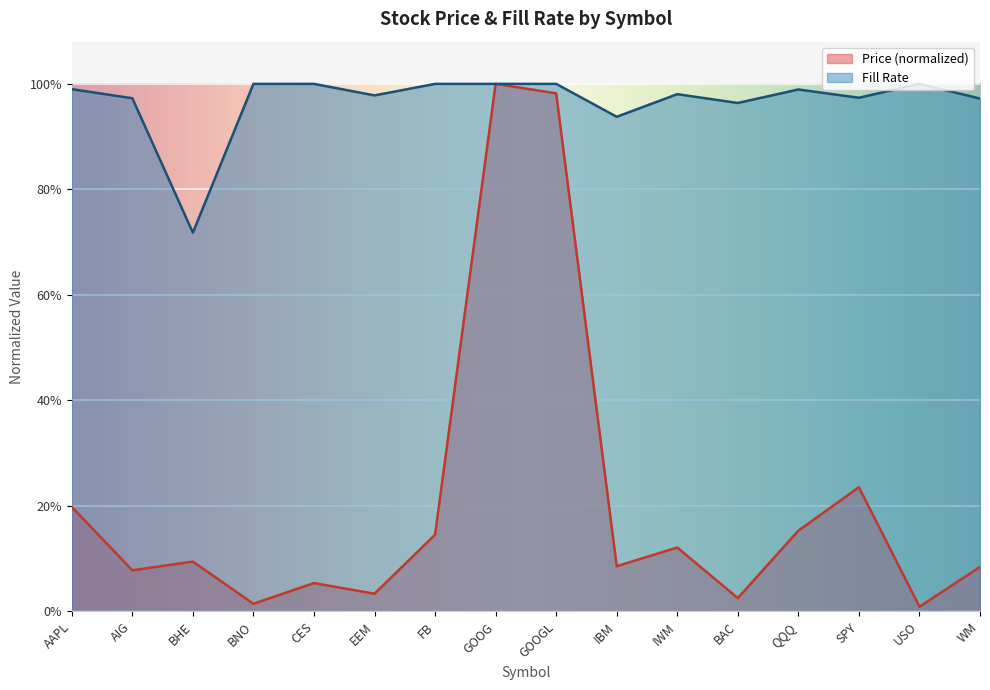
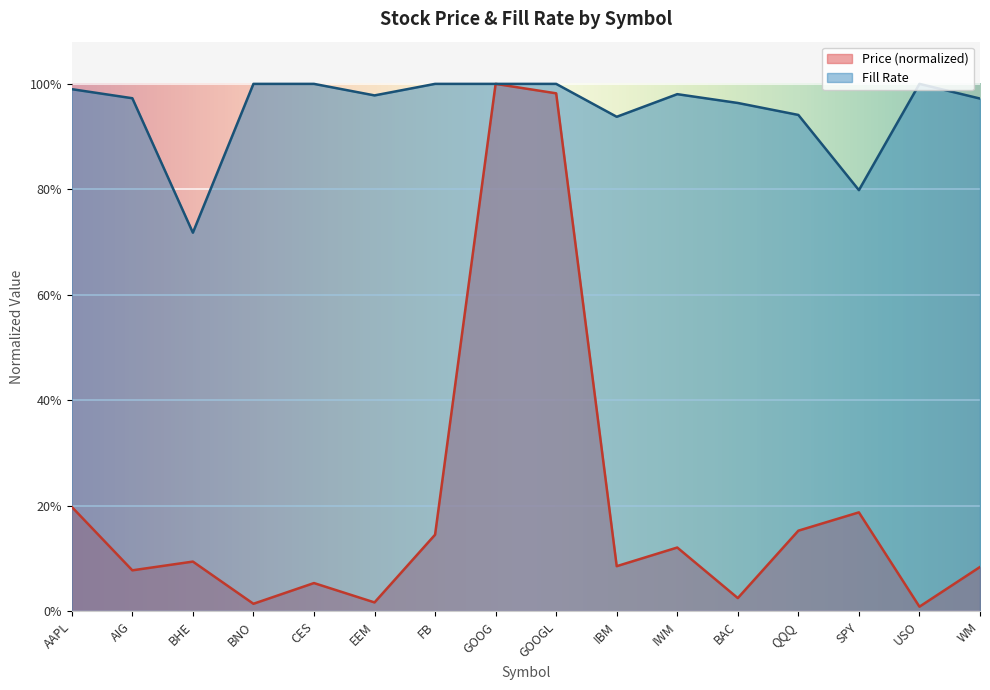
Price (normalized), EEM: 3% -> 2%
Fill Rate, QQQ: 99% -> 94%
Price (normalized), SPY: 24% -> 19%
Fill Rate, SPY: 97% -> 80%
